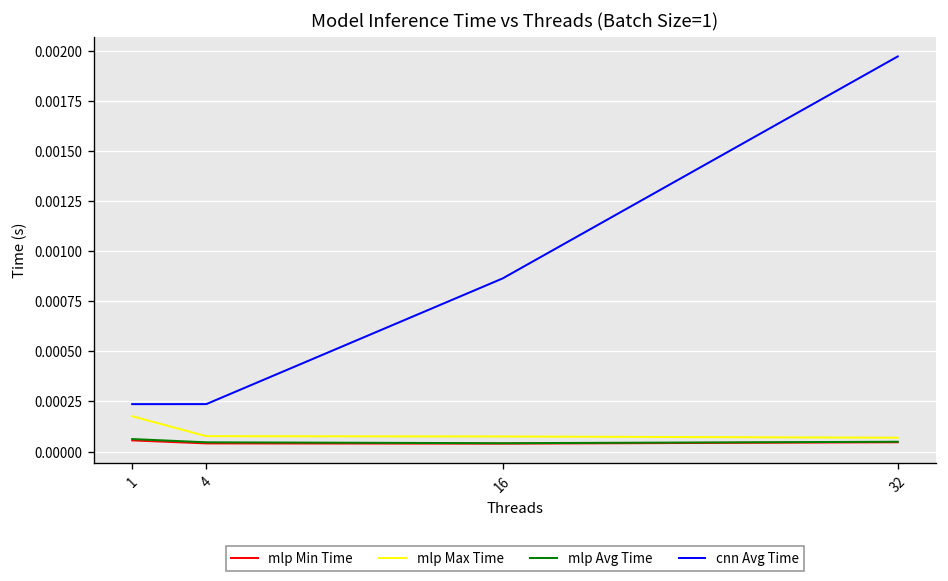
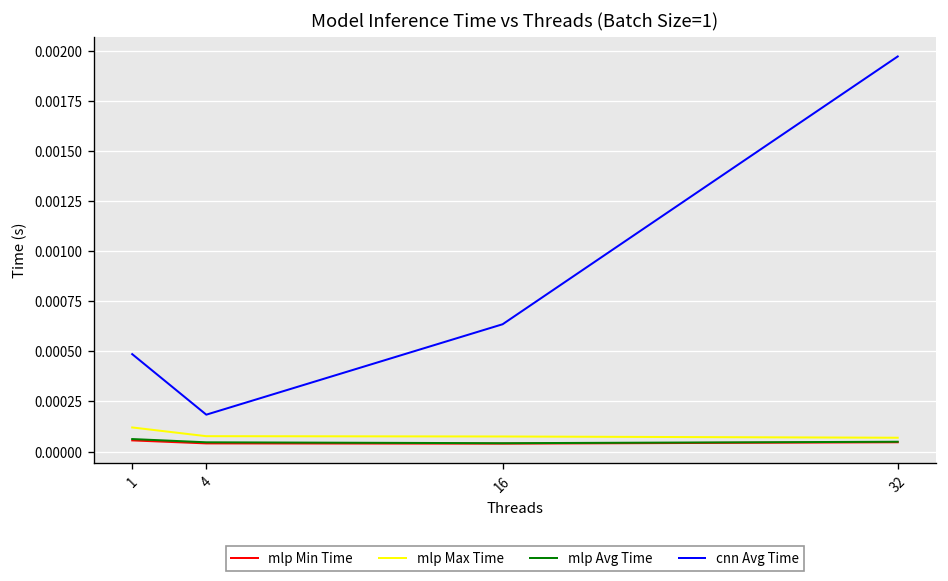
mlp Max Time, 1: 0.00018 -> 0.00012
cnn Avg Time, 1: 0.00024 -> 0.00049
cnn Avg Time, 4: 0.00024 -> 0.00018
cnn Avg Time, 16: 0.00086 -> 0.00064
